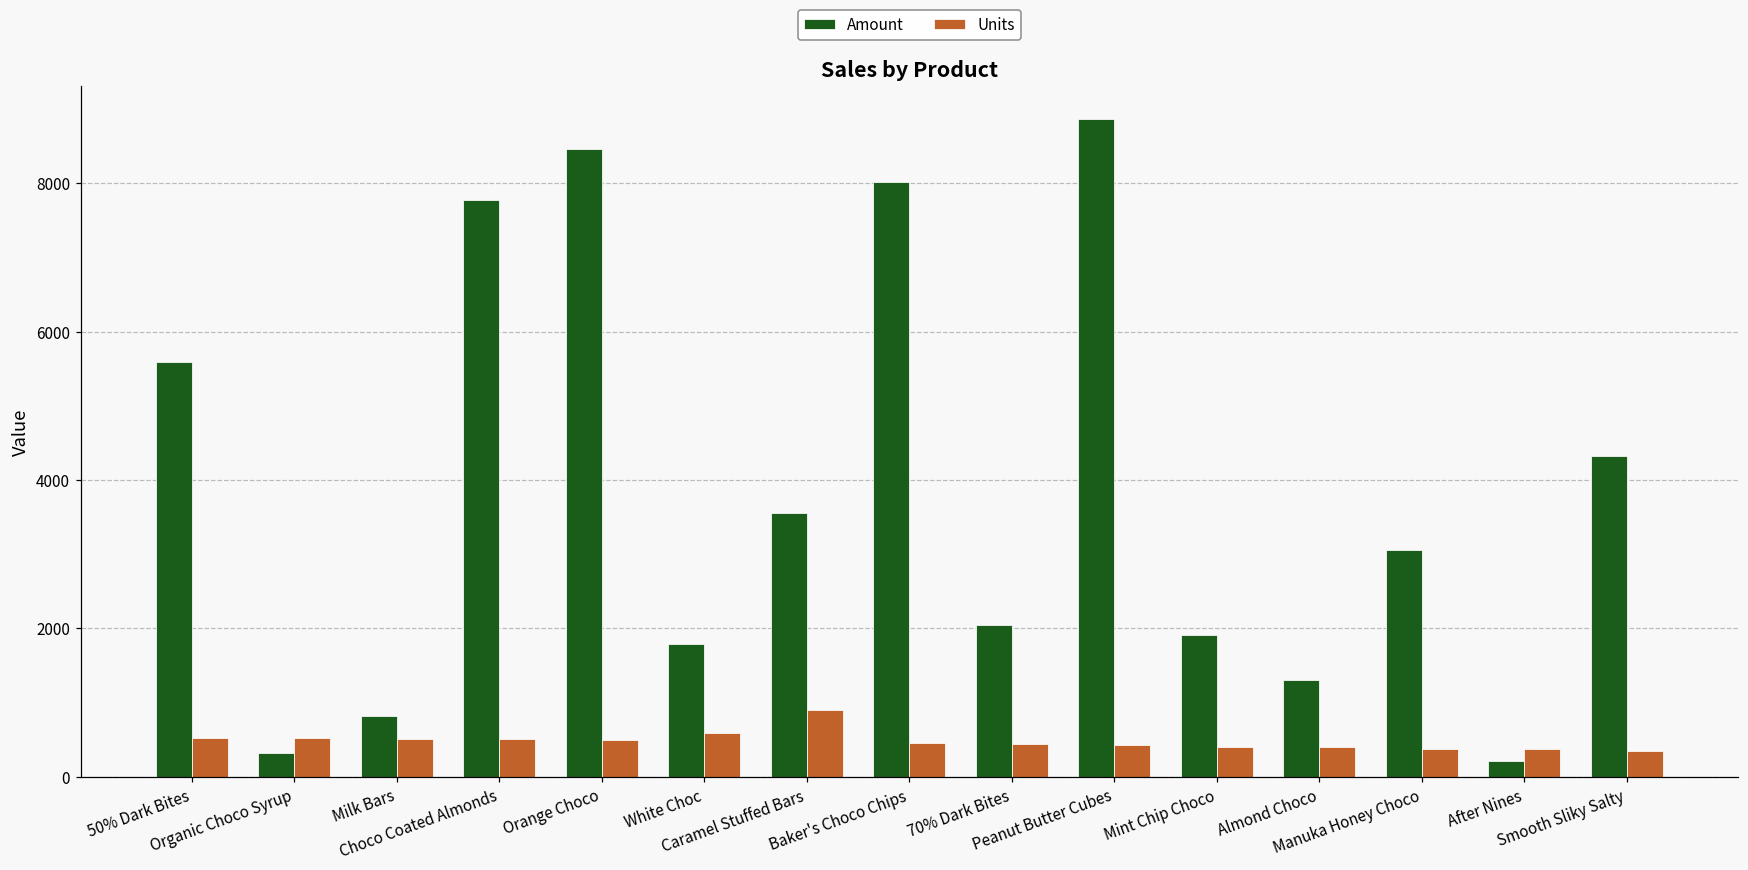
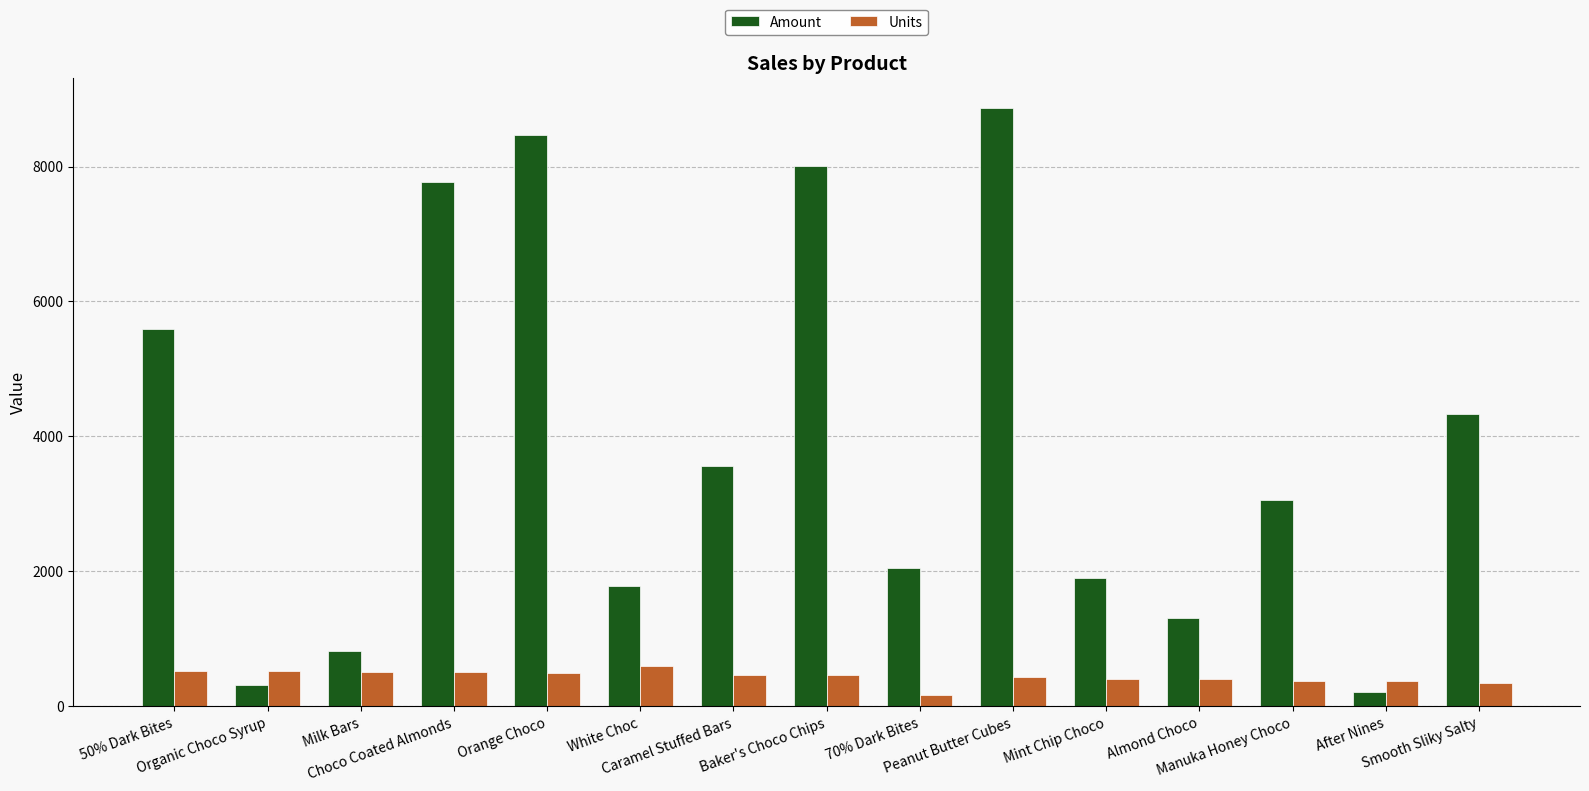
Units, Caramel Stuffed Bars: 900 -> 500
Units, 70% Dark Bites: 400 -> 200
